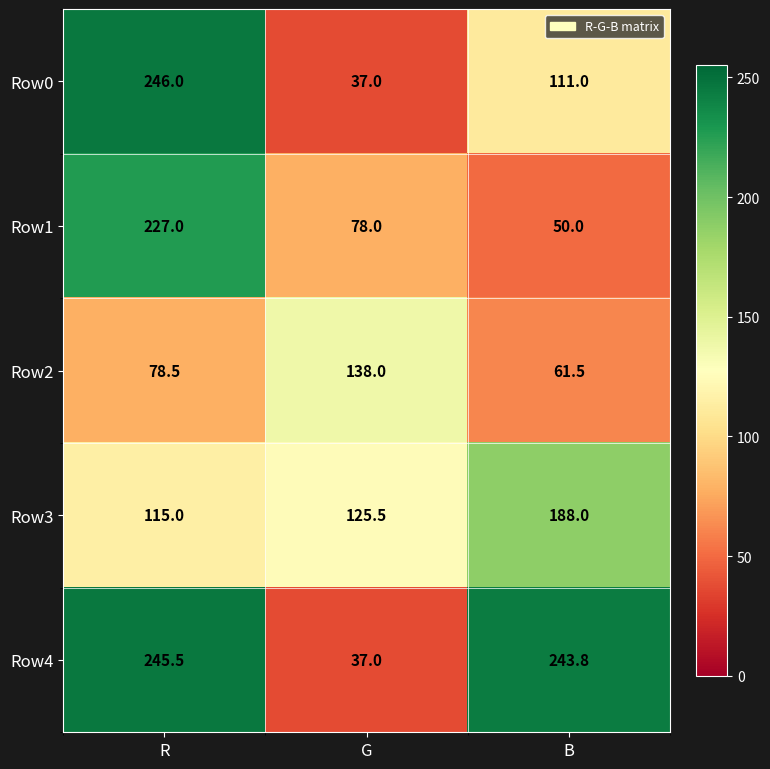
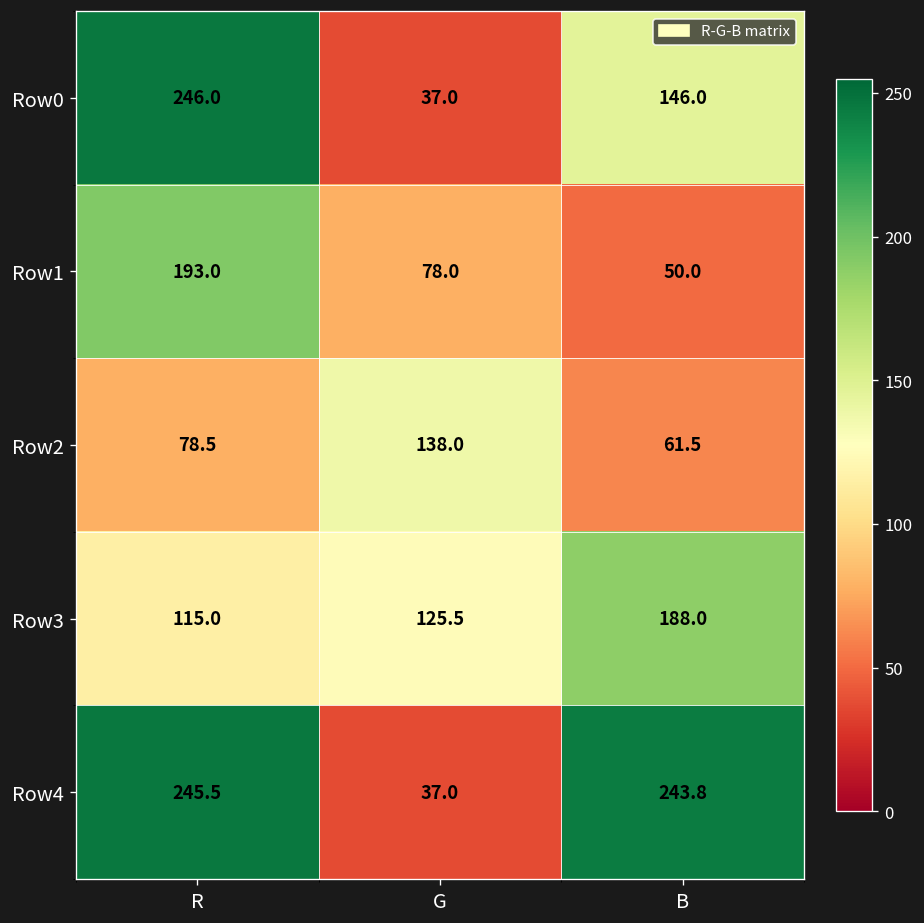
Row0, B: 111.0 -> 146.0
Row1, R: 227.0 -> 193.0
